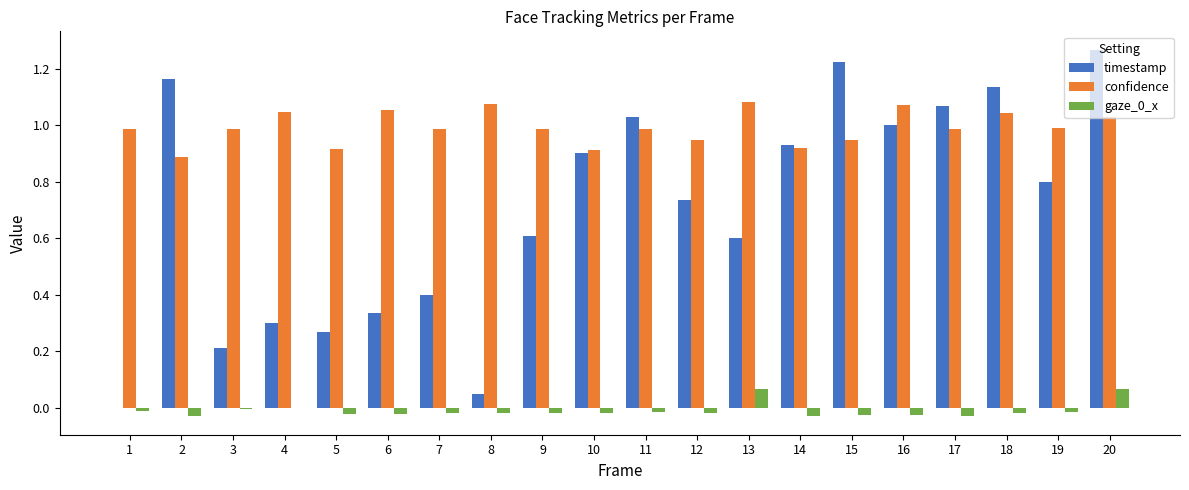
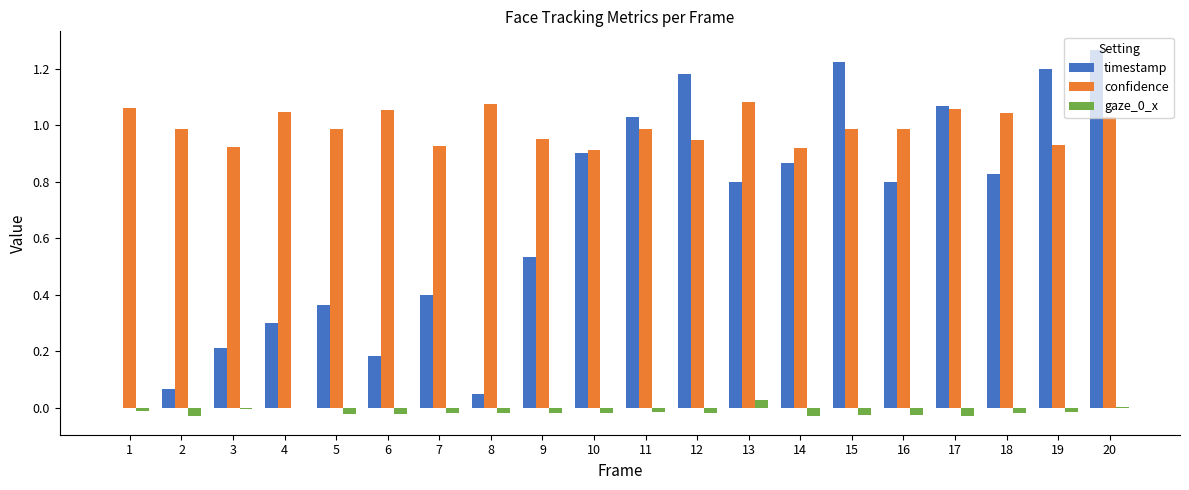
confidence, 1: 0.99 -> 1.06
timestamp, 2: 1.16 -> 0.07
confidence, 2: 0.89 -> 0.99
confidence, 3: 0.99 -> 0.92
timestamp, 5: 0.27 -> 0.36
confidence, 5: 0.92 -> 0.99
timestamp, 6: 0.33 -> 0.18
confidence, 7: 0.99 -> 0.93
timestamp, 9: 0.61 -> 0.53
confidence, 9: 0.99 -> 0.95
timestamp, 12: 0.73 -> 1.18
timestamp, 13: 0.6 -> 0.8
gaze_0_x, 13: 0.07 -> 0.03
timestamp, 14: 0.93 -> 0.87
confidence, 15: 0.95 -> 0.99
timestamp, 16: 1.0 -> 0.8
confidence, 16: 1.07 -> 0.99
confidence, 17: 0.98 -> 1.06
timestamp, 18: 1.13 -> 0.83
timestamp, 19: 0.8 -> 1.2
confidence, 19: 0.99 -> 0.93
gaze_0_x, 20: 0.07 -> 0.00
